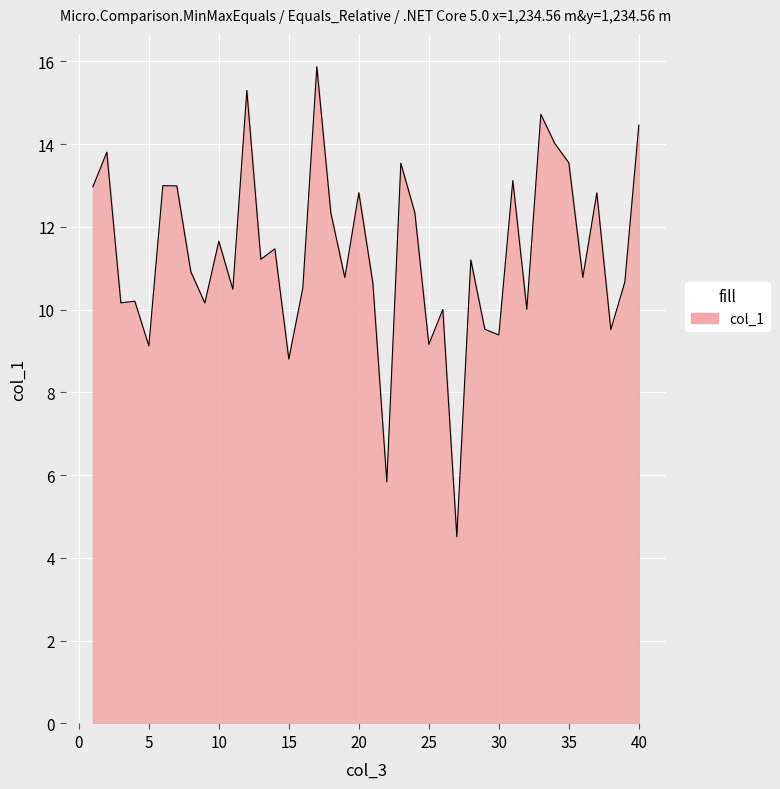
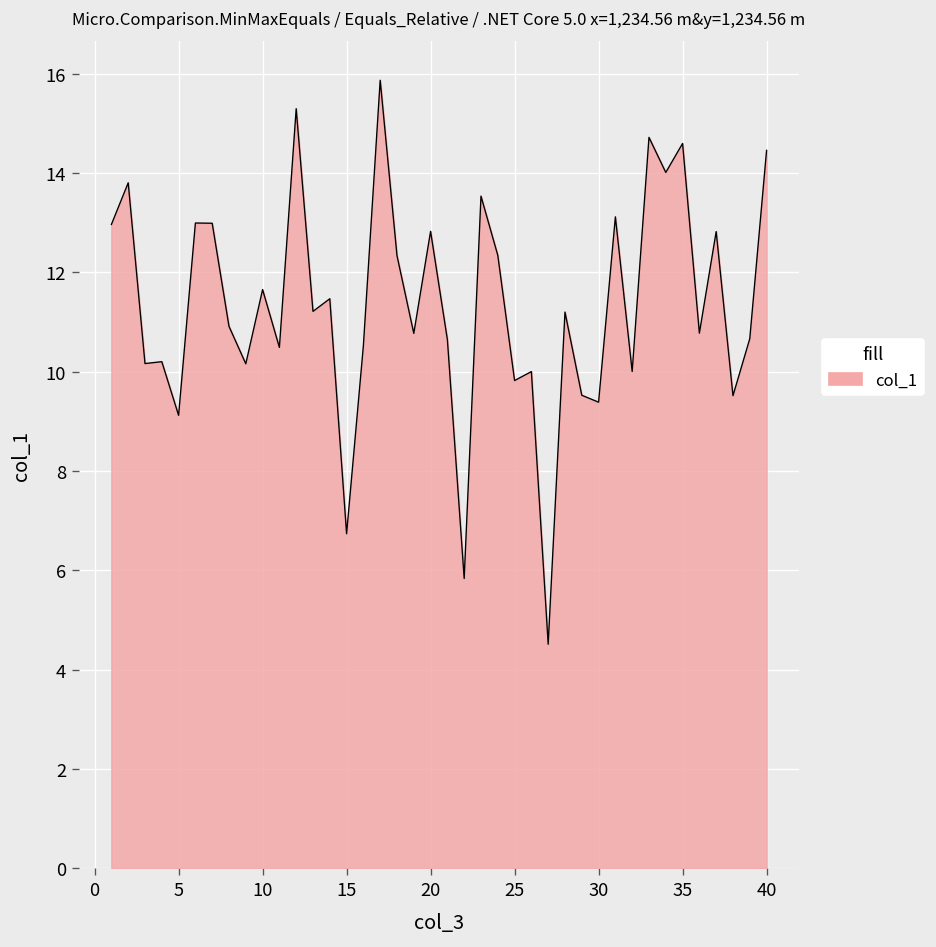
15: 8.8 -> 6.7
25: 9.2 -> 9.8
35: 13.5 -> 14.6
